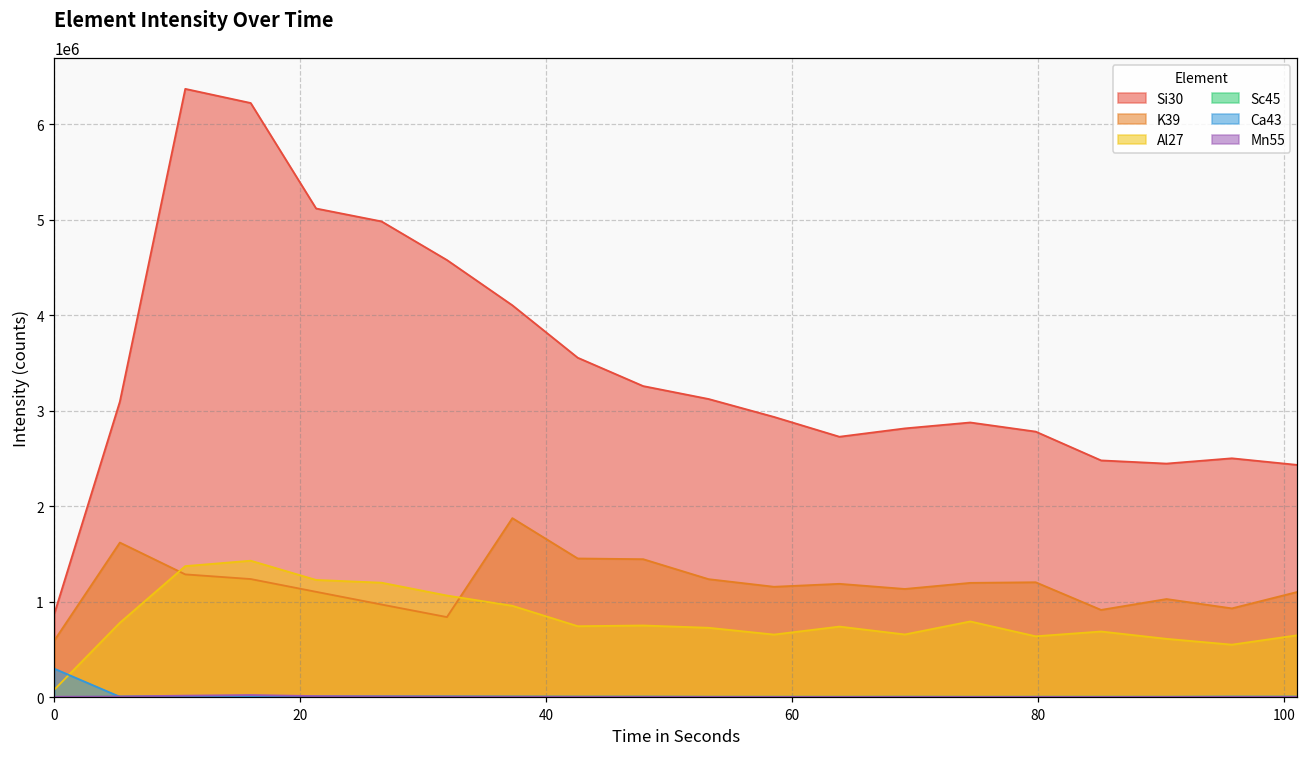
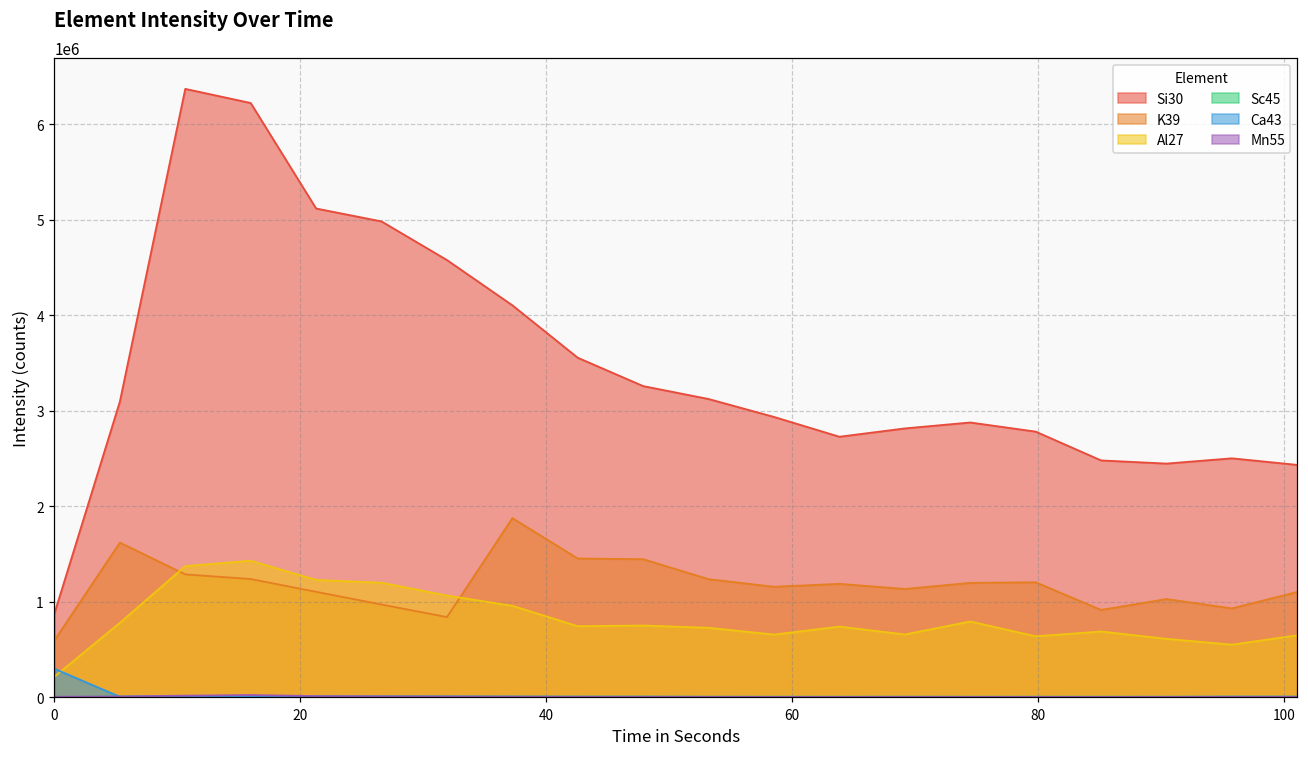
Al27, 0: 100000 -> 200000
